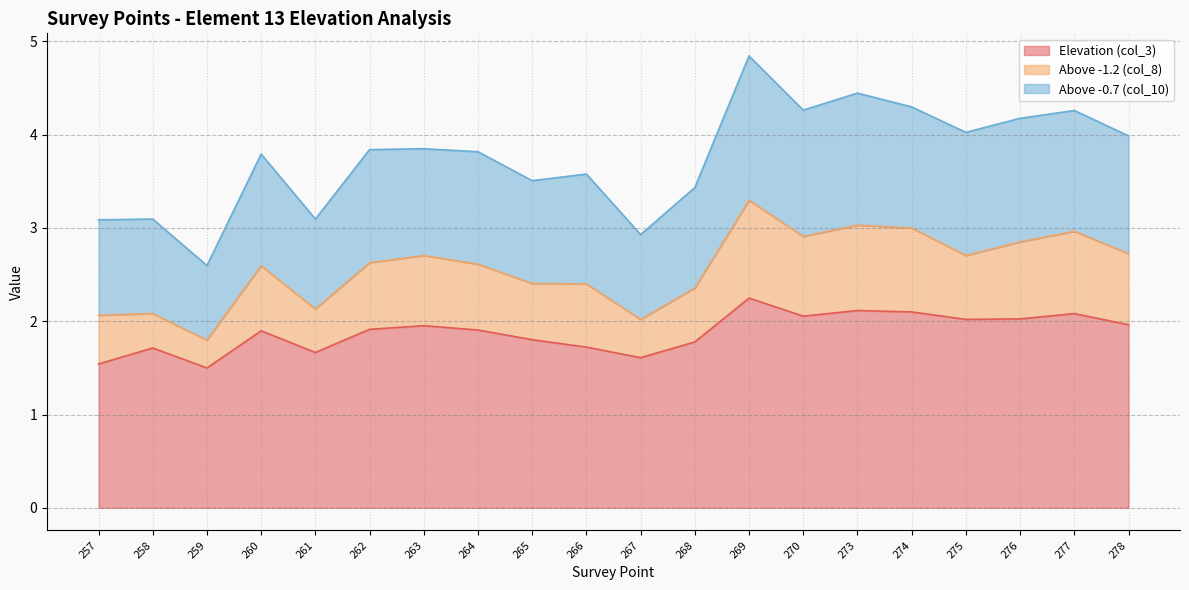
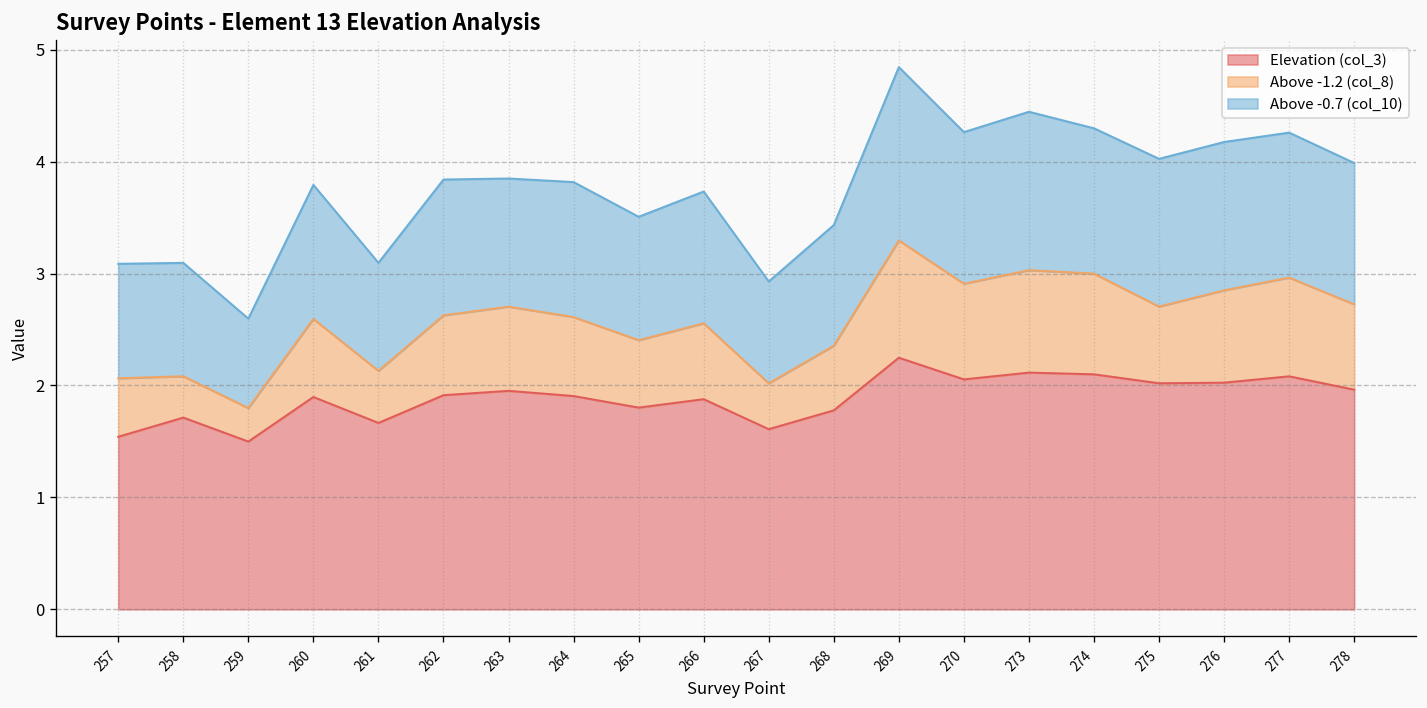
Elevation (col_3), 266: 1.7 -> 1.9
